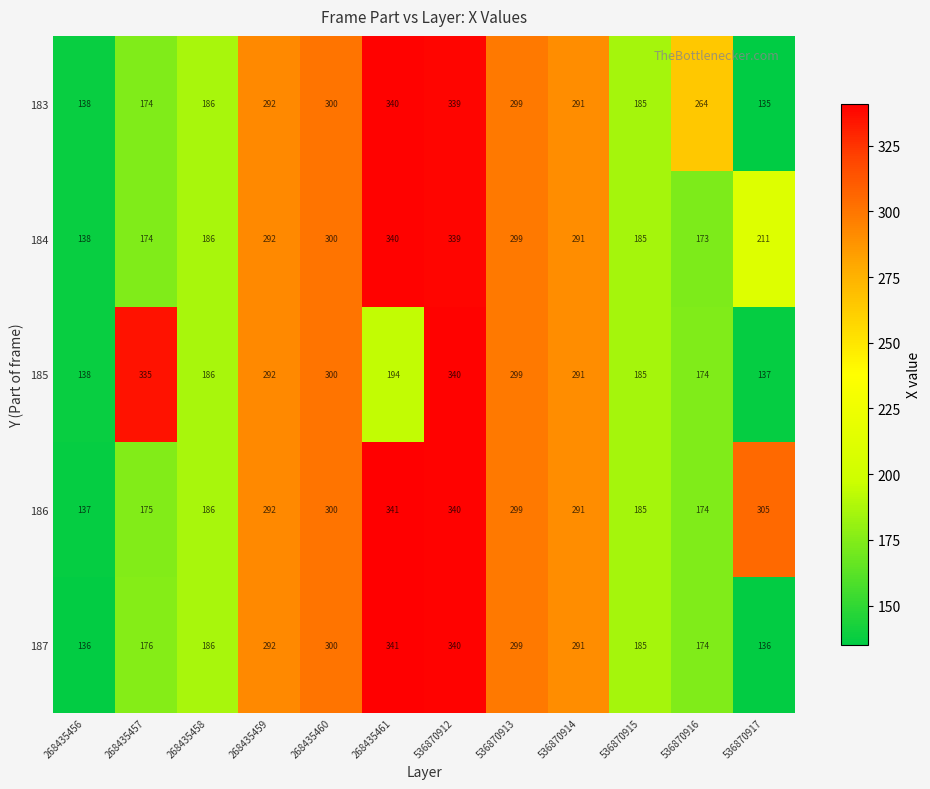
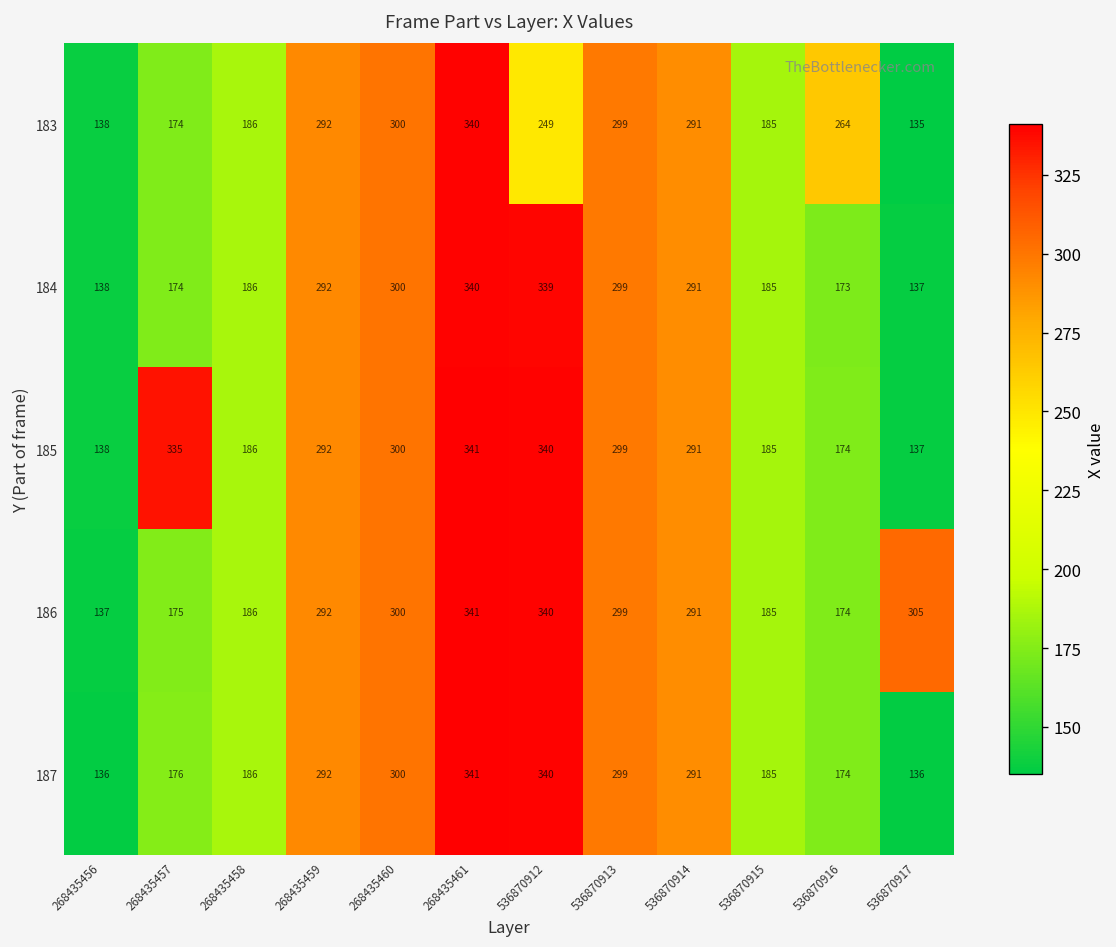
183, 536870912: 339 -> 249
184, 536870917: 211 -> 137
185, 268435461: 194 -> 341
